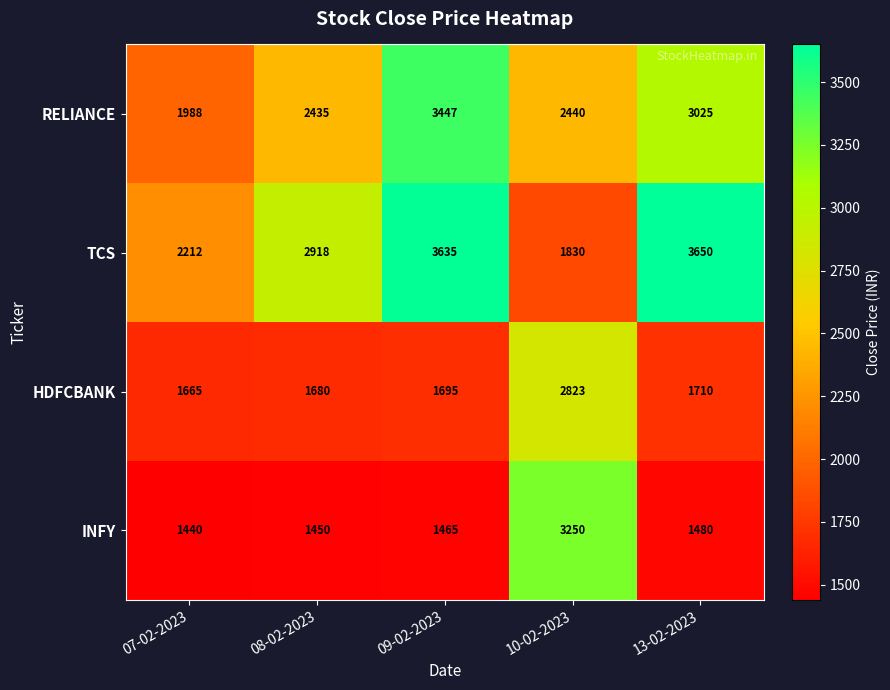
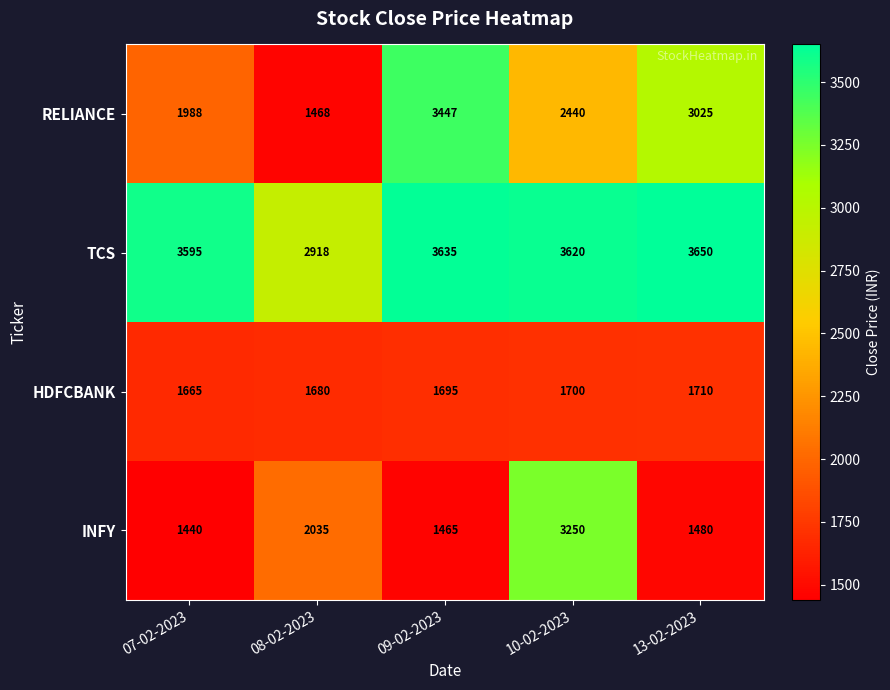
RELIANCE, 08-02-2023: 2435 -> 1468
TCS, 07-02-2023: 2212 -> 3595
TCS, 10-02-2023: 1830 -> 3620
HDFCBANK, 10-02-2023: 2823 -> 1700
INFY, 08-02-2023: 1450 -> 2035
